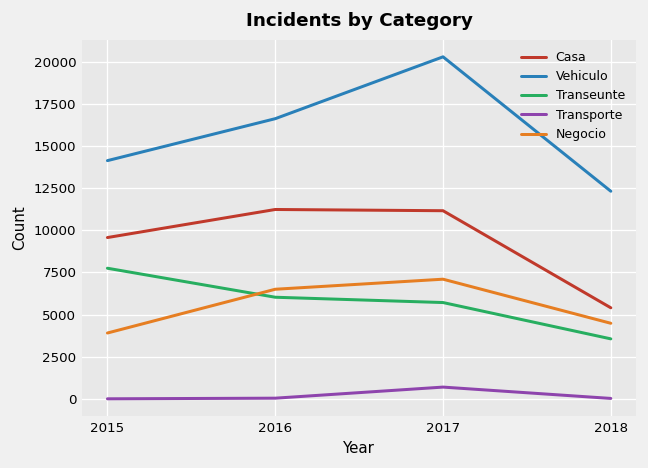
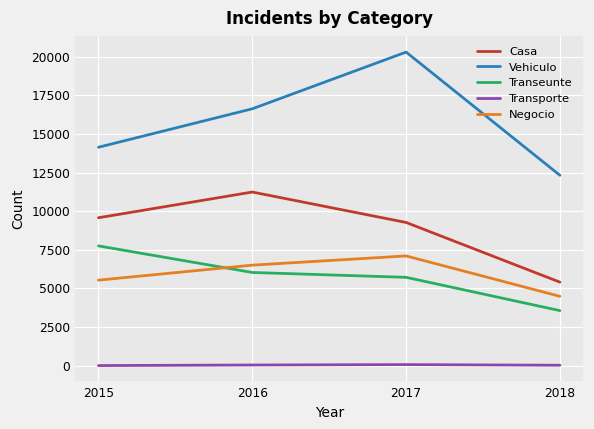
Negocio, 2015: 3900 -> 5500
Casa, 2017: 11200 -> 9300
Transporte, 2017: 700 -> 100
